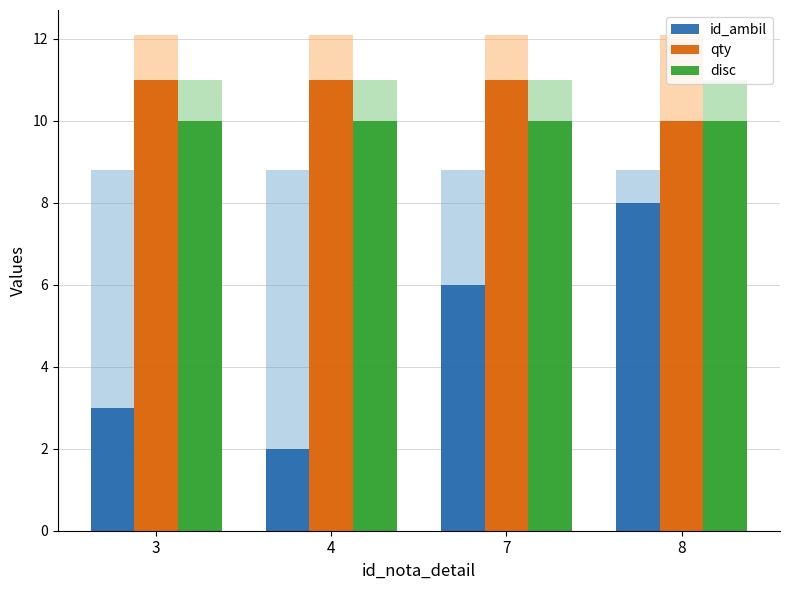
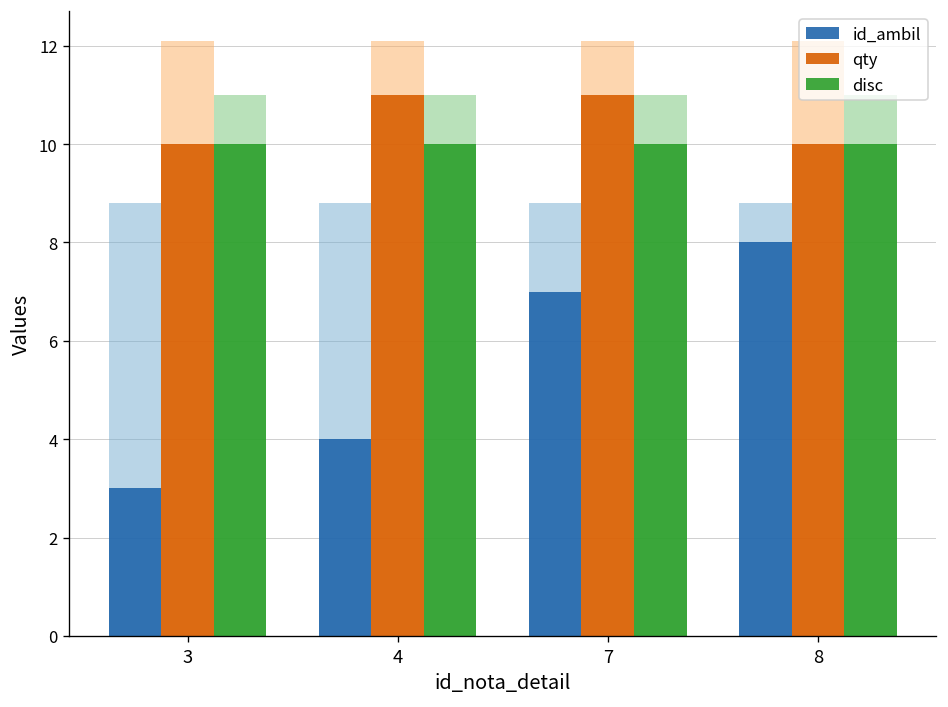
qty, 3: 11 -> 10
id_ambil, 4: 2 -> 4
id_ambil, 7: 6 -> 7
